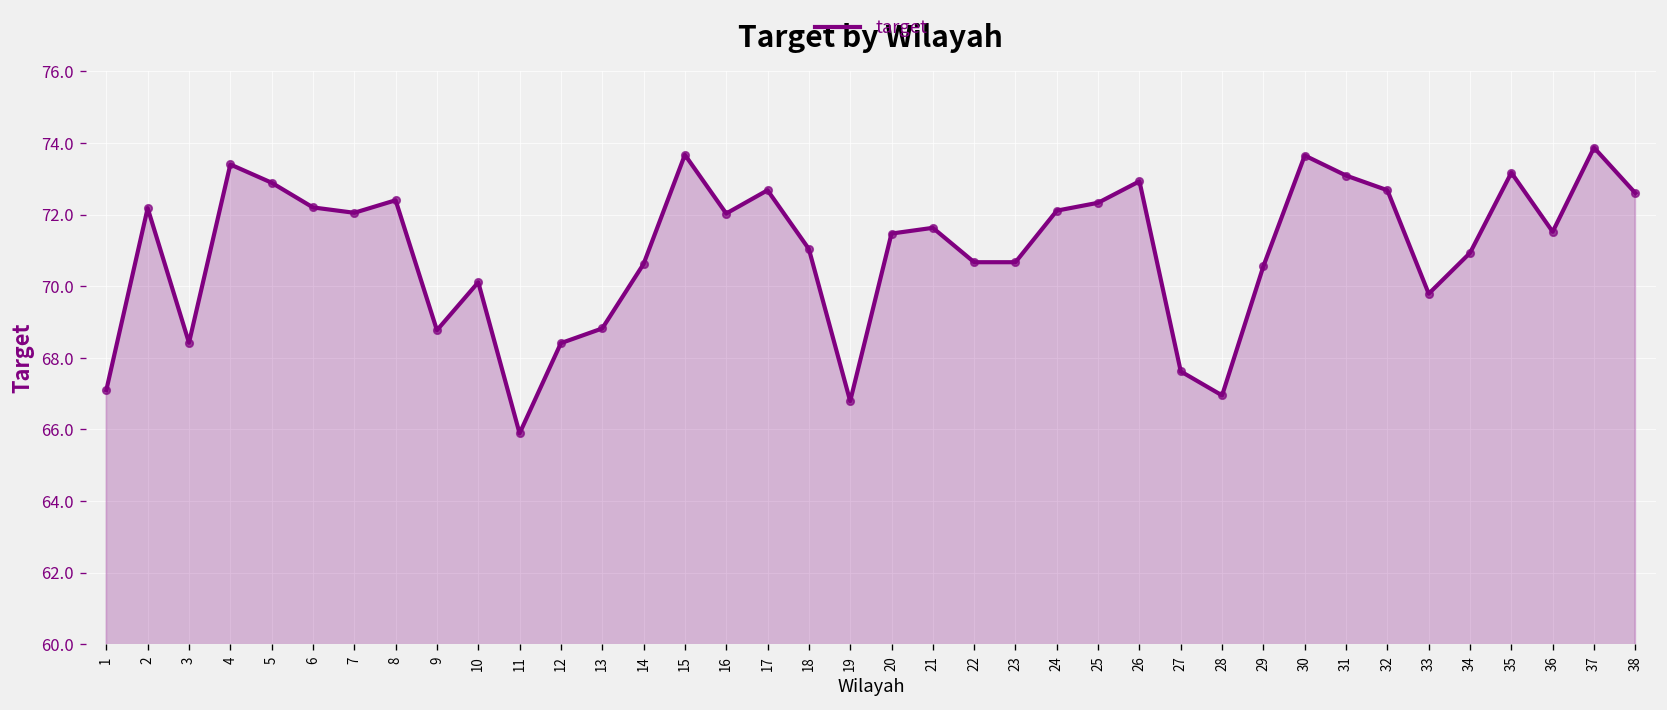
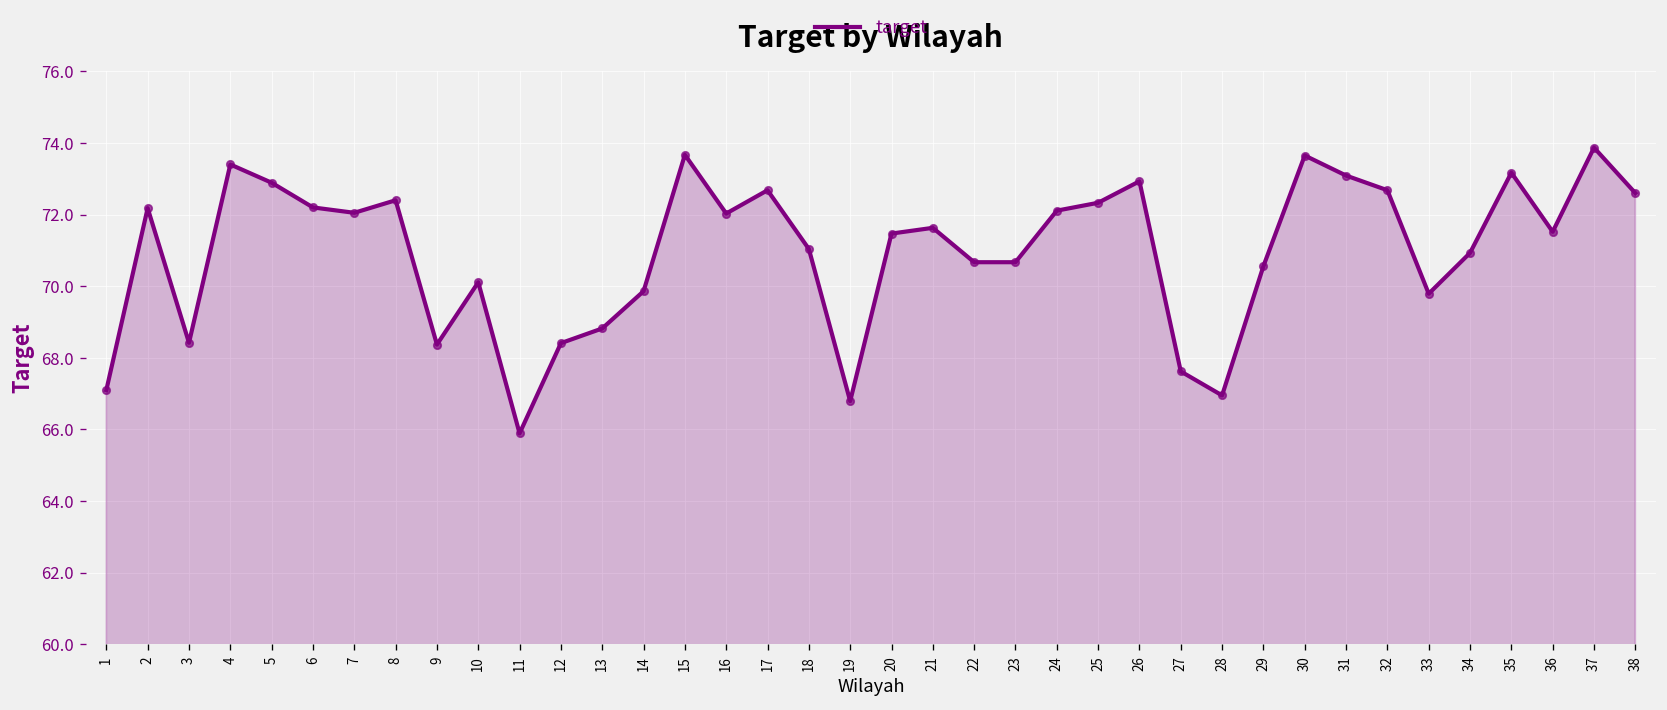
9: 68.8 -> 68.4
14: 70.6 -> 69.9
